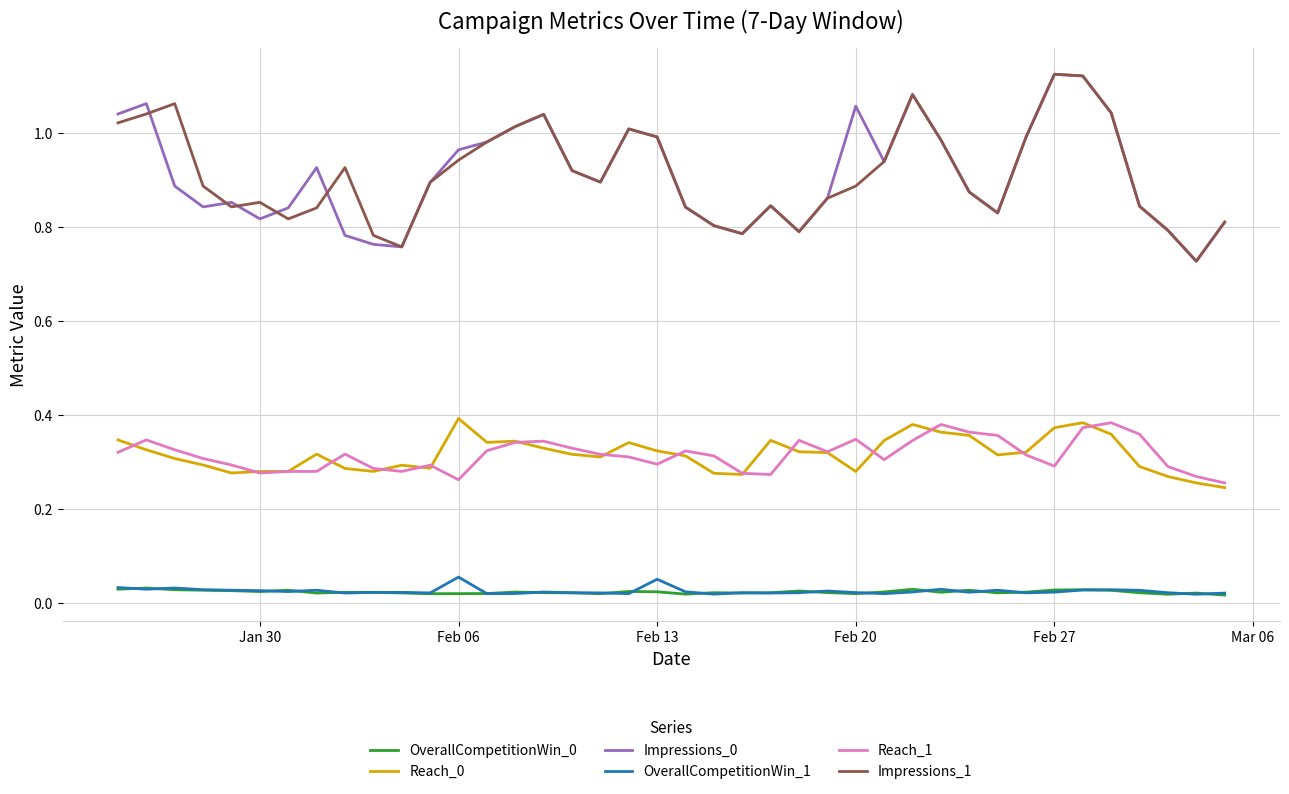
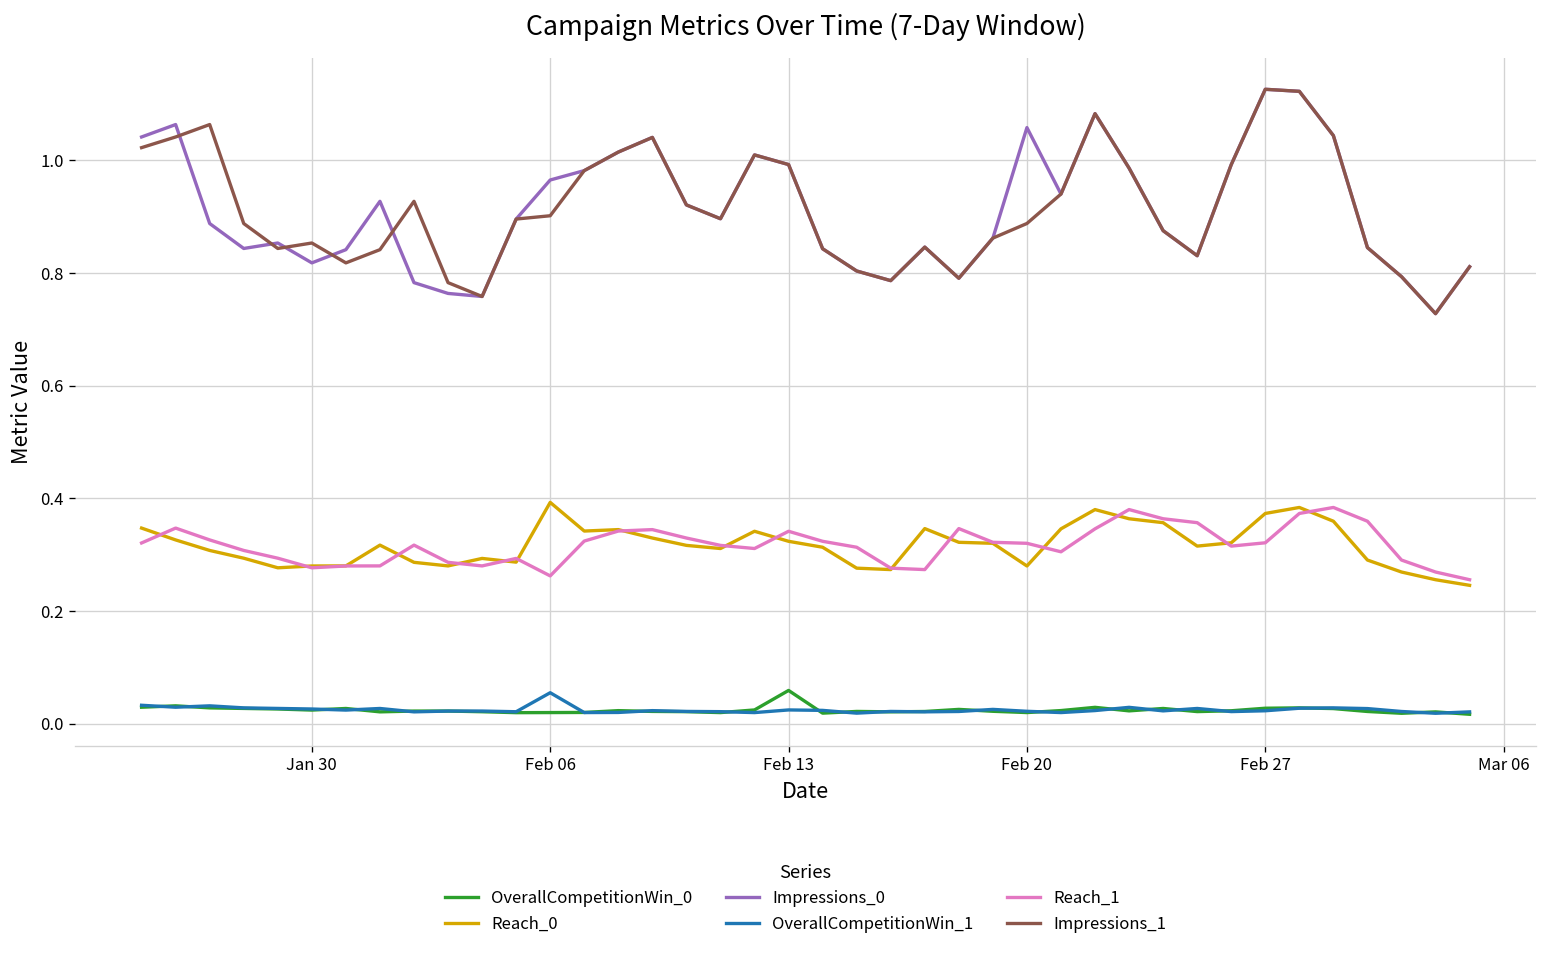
Impressions_1, Feb 06: 0.94 -> 0.90
OverallCompetitionWin_0, Feb 13: 0.02 -> 0.06
OverallCompetitionWin_1, Feb 13: 0.05 -> 0.02
Reach_1, Feb 13: 0.30 -> 0.34
Reach_1, Feb 20: 0.35 -> 0.32
Reach_1, Feb 27: 0.29 -> 0.32
